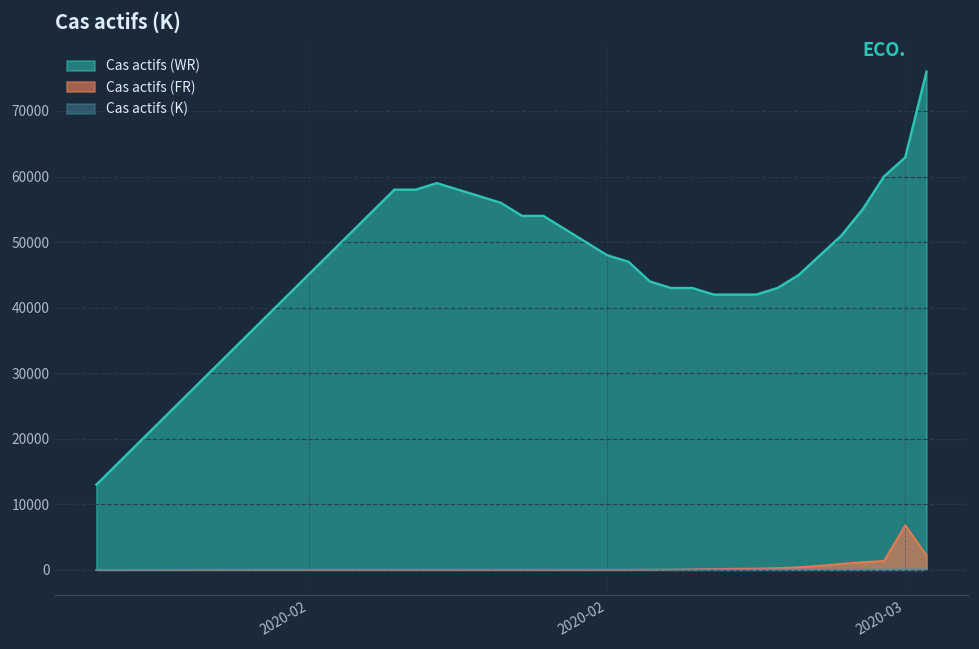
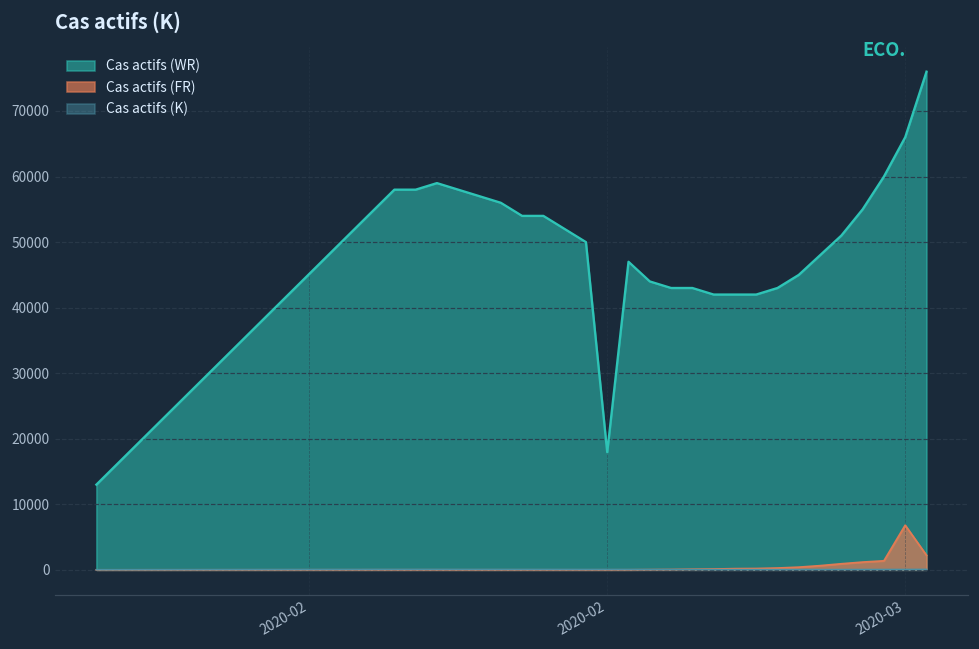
Cas actifs (WR), 2020-02: 48000 -> 18000
Cas actifs (WR), 2020-03: 63000 -> 66000
